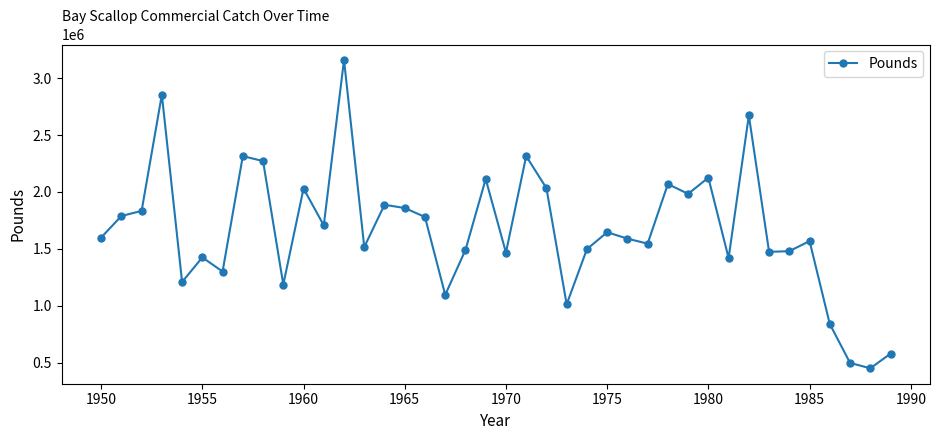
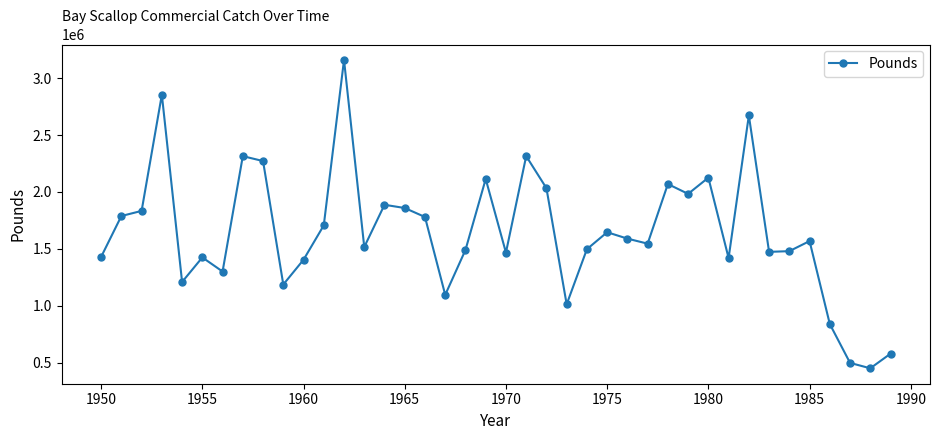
1950: 1600000 -> 1430000
1960: 2030000 -> 1410000
